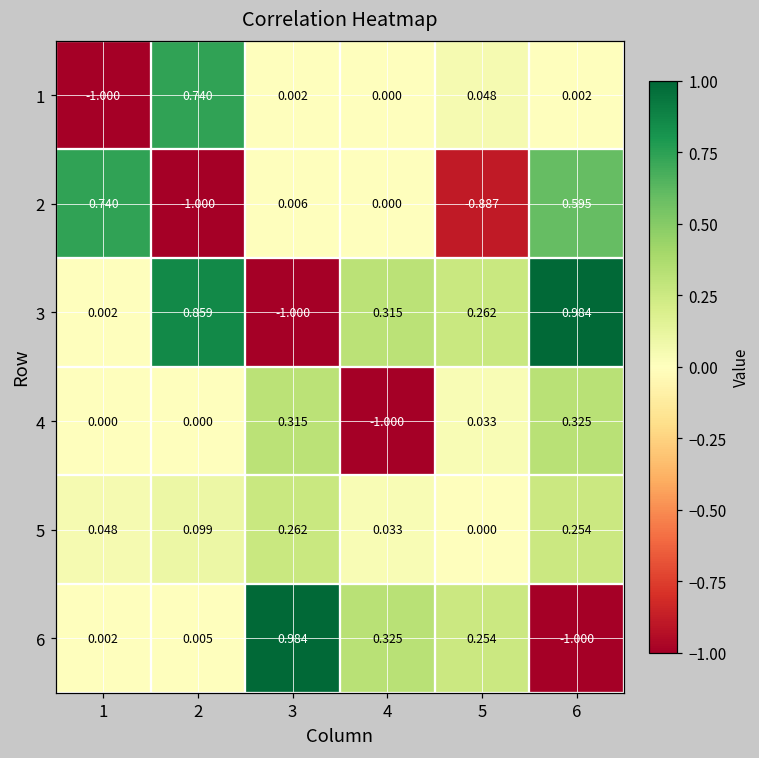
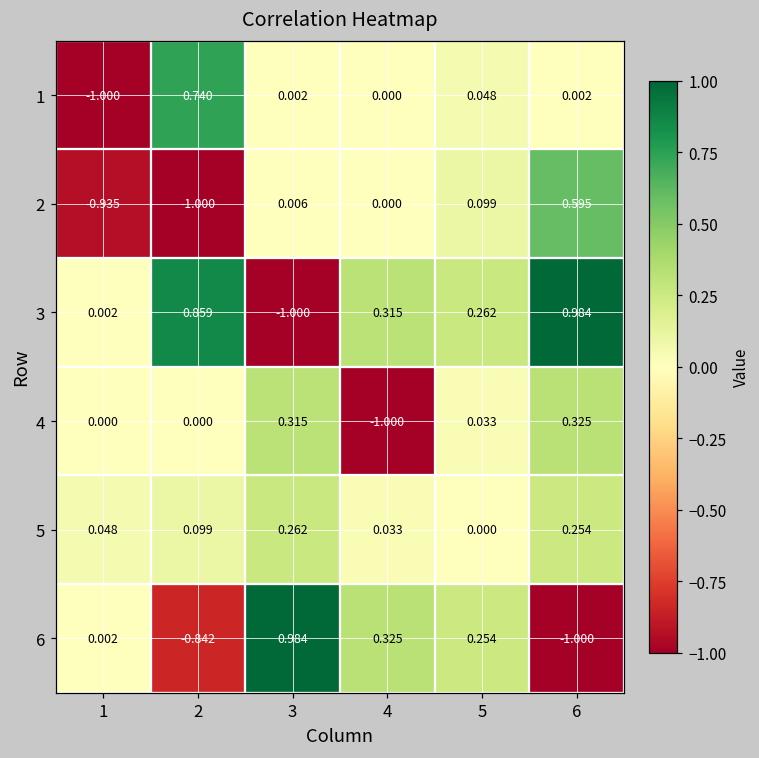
2, 1: 0.740 -> -0.935
2, 5: -0.887 -> 0.099
6, 2: 0.005 -> -0.842
